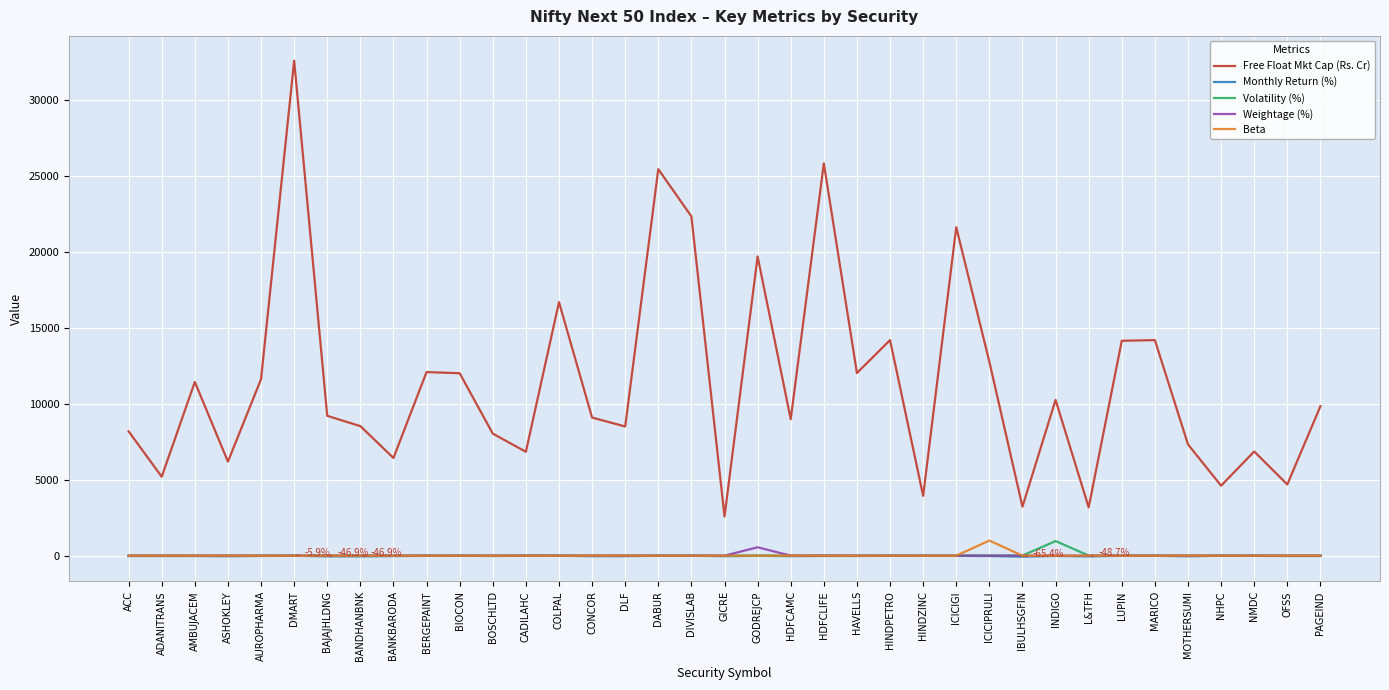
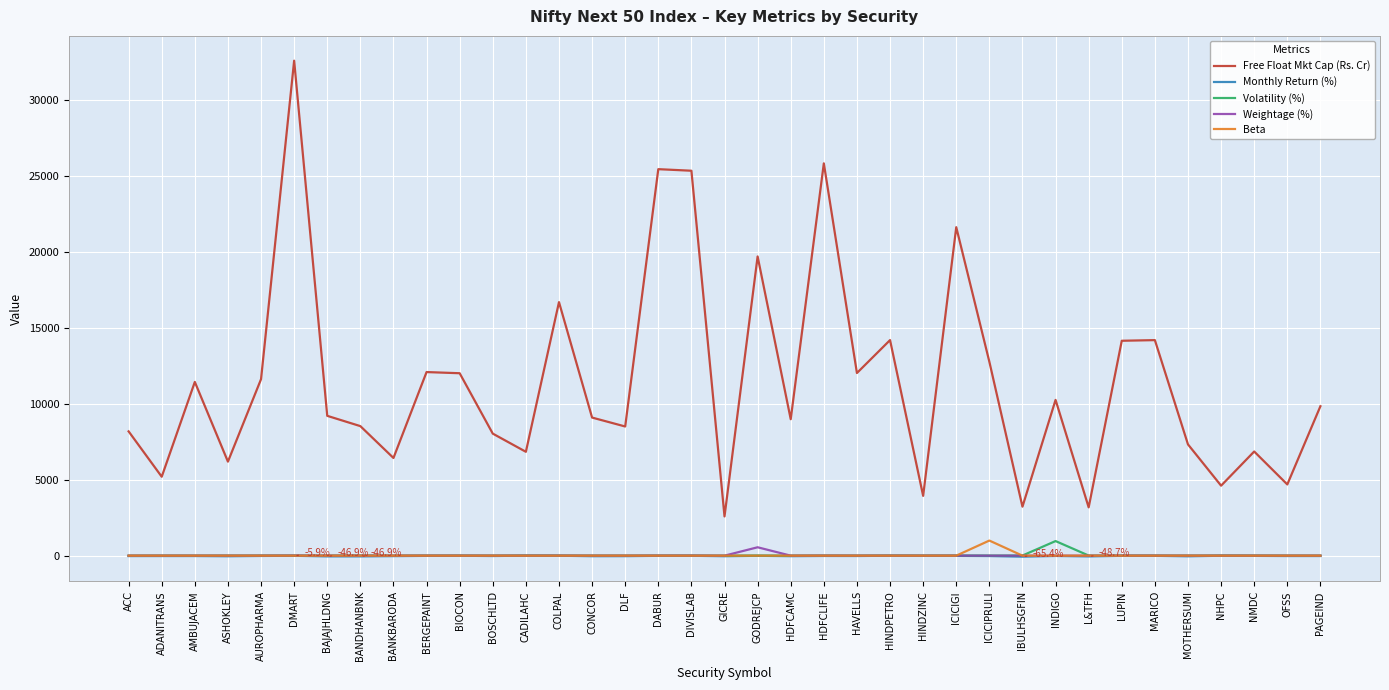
Free Float Mkt Cap (Rs. Cr), DIVISLAB: 22300 -> 25300
